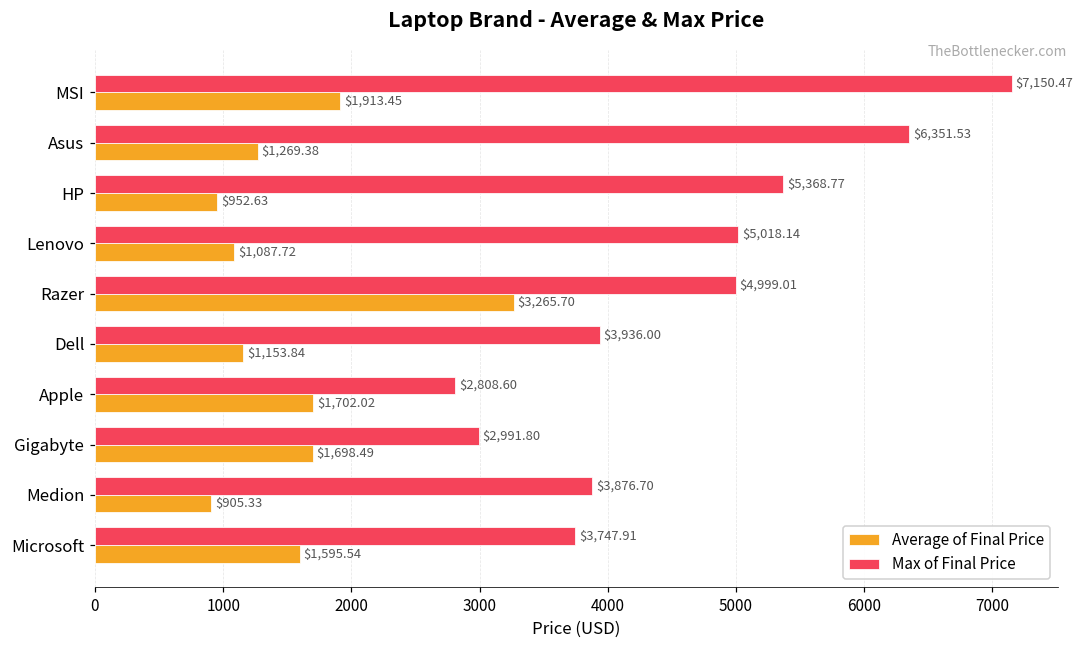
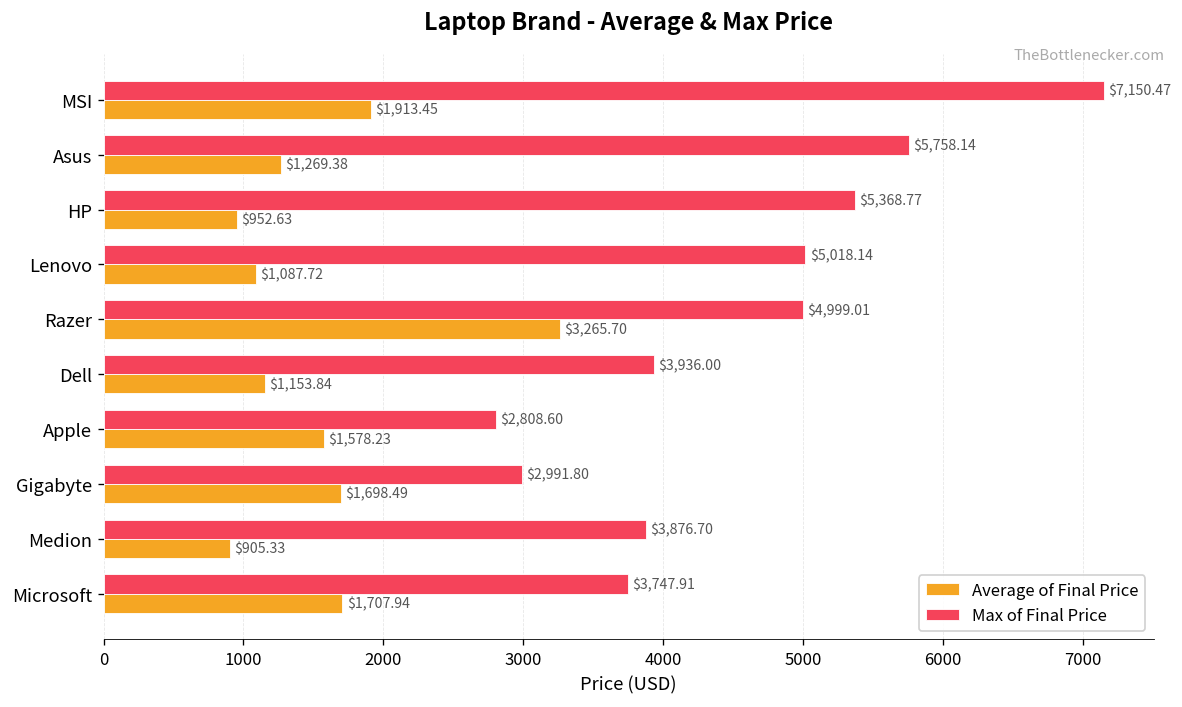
Max of Final Price, Asus: $6,351.53 -> $5,758.14
Average of Final Price, Apple: $1,702.02 -> $1,578.23
Average of Final Price, Microsoft: $1,595.54 -> $1,707.94
